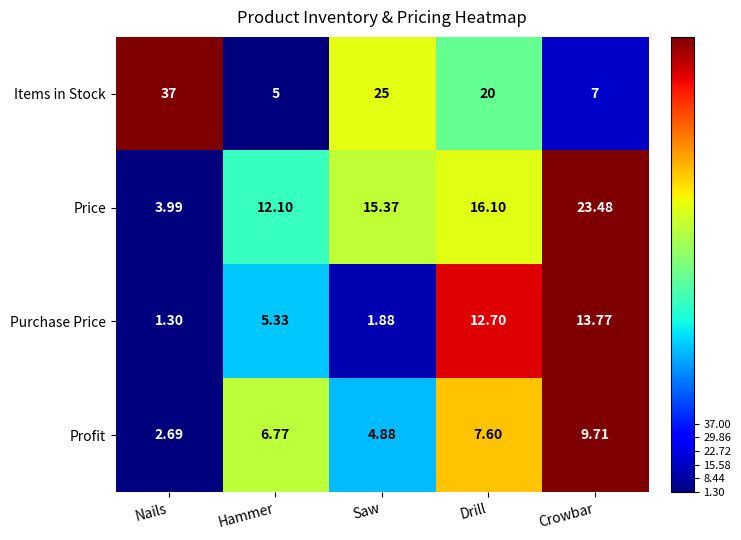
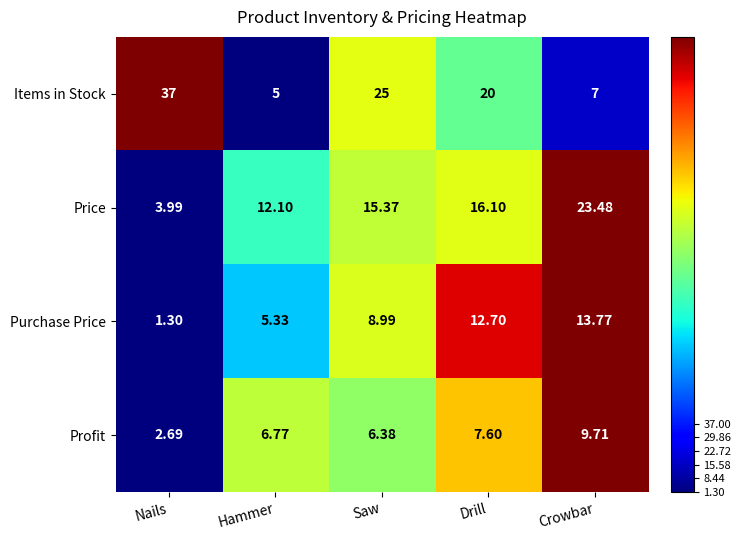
Purchase Price, Saw: 1.88 -> 8.99
Profit, Saw: 4.88 -> 6.38
